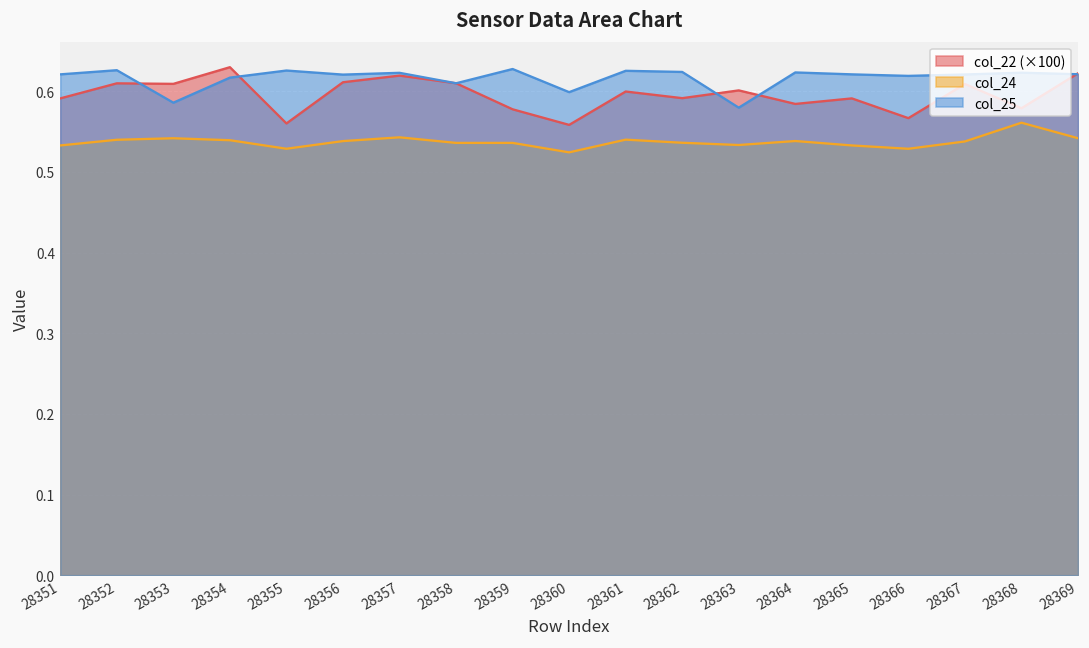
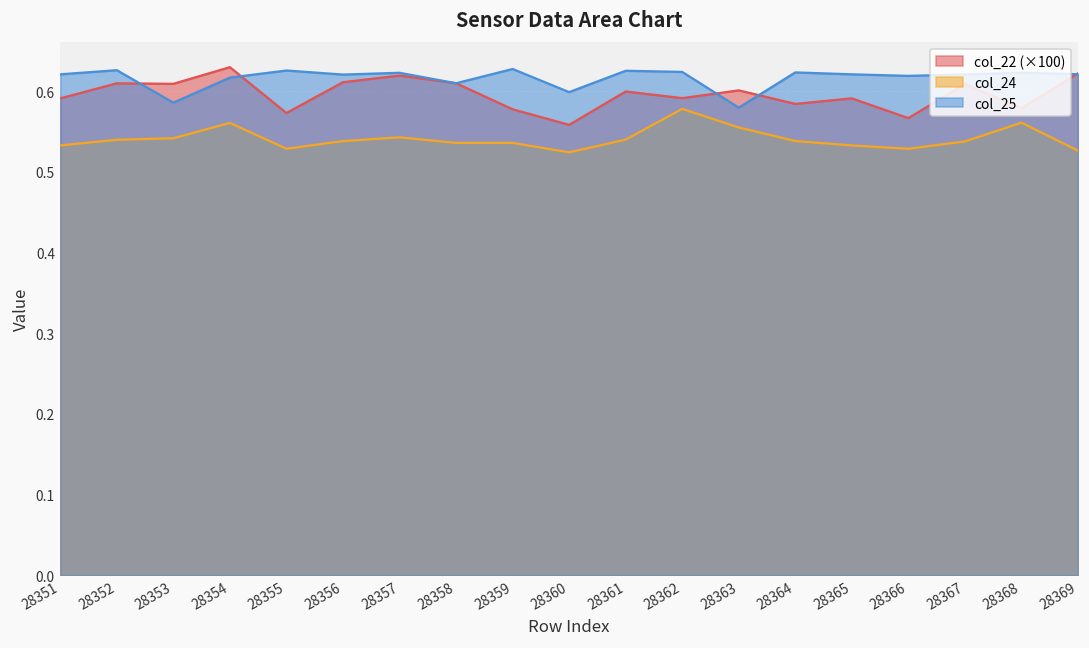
col_24, 28354: 0.54 -> 0.56
col_22 (×100), 28355: 0.56 -> 0.57
col_24, 28362: 0.54 -> 0.58
col_24, 28363: 0.53 -> 0.56
col_24, 28369: 0.54 -> 0.53
